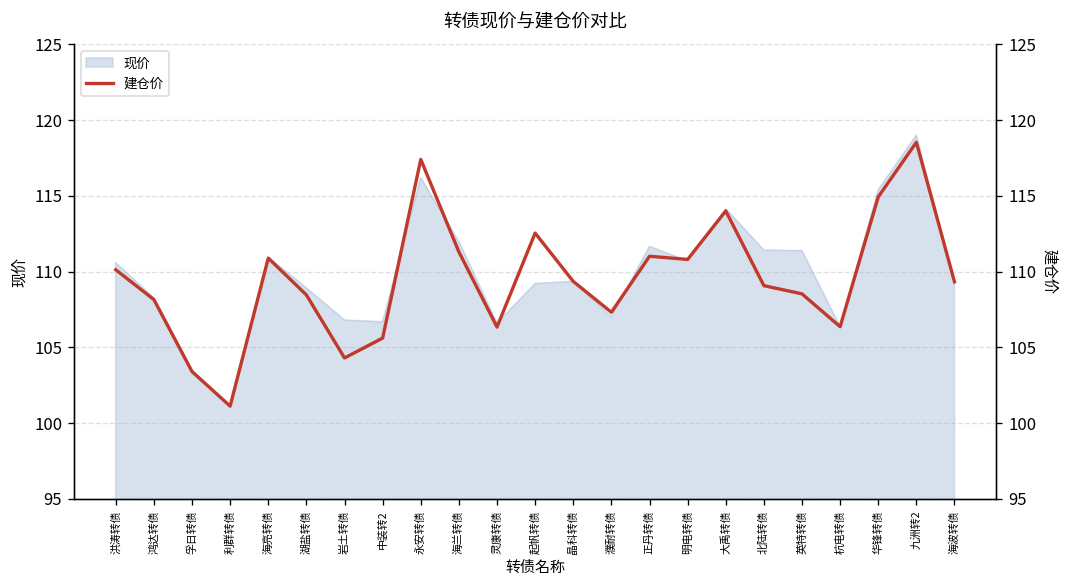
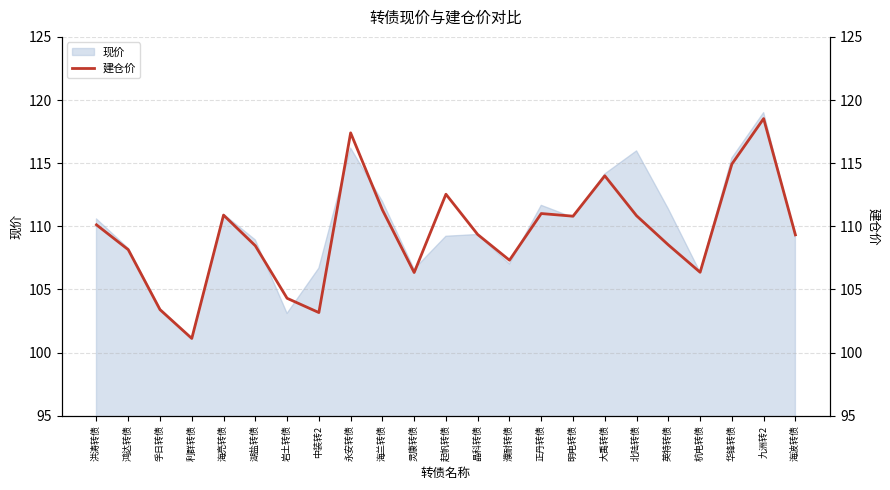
现价, 岩土转债: 106.8 -> 103.1
现价, 北陆转债: 111.4 -> 116.0
建仓价, 中装转2: 105.6 -> 103.2
建仓价, 北陆转债: 109.1 -> 110.8
